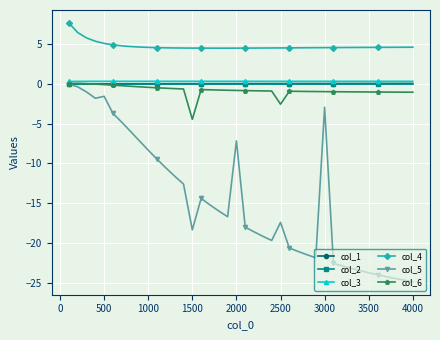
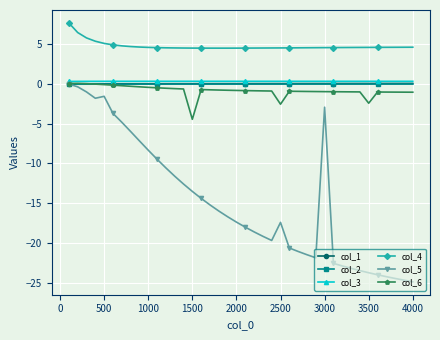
col_5, 1500: -18 -> -14
col_5, 2000: -7 -> -17
col_6, 3500: -1 -> -2
